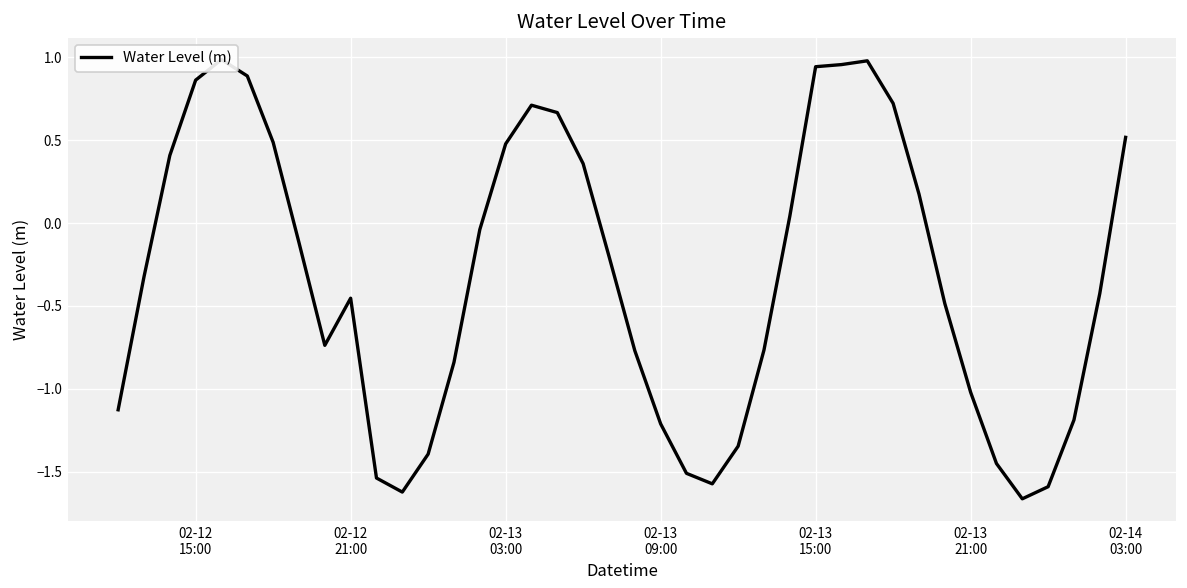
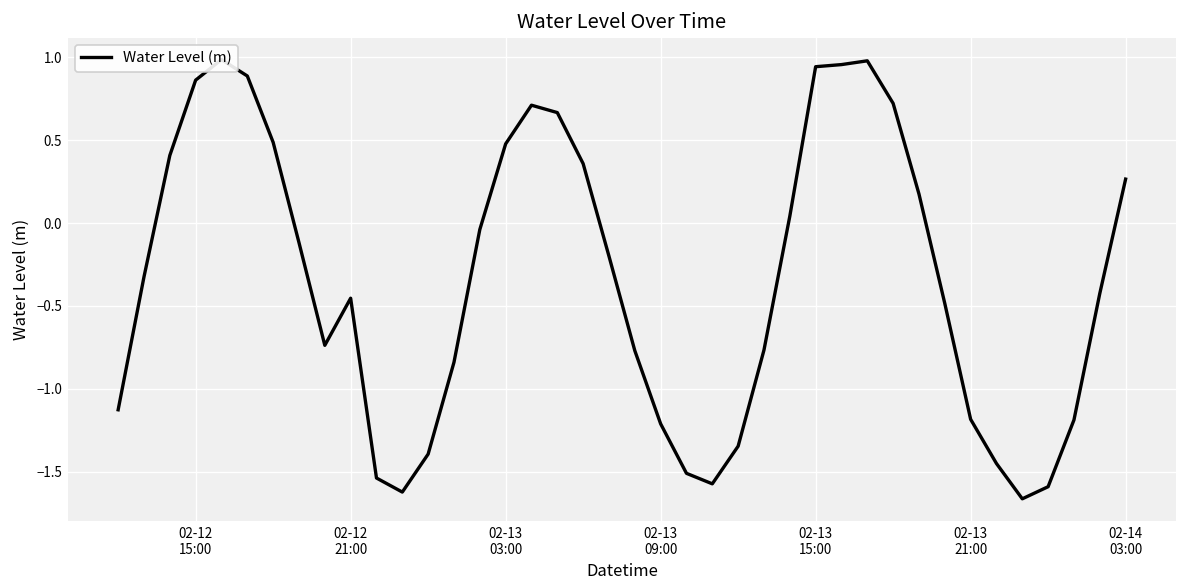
02-13 21:00: -1.02 -> -1.18
02-14 03:00: 0.52 -> 0.26
